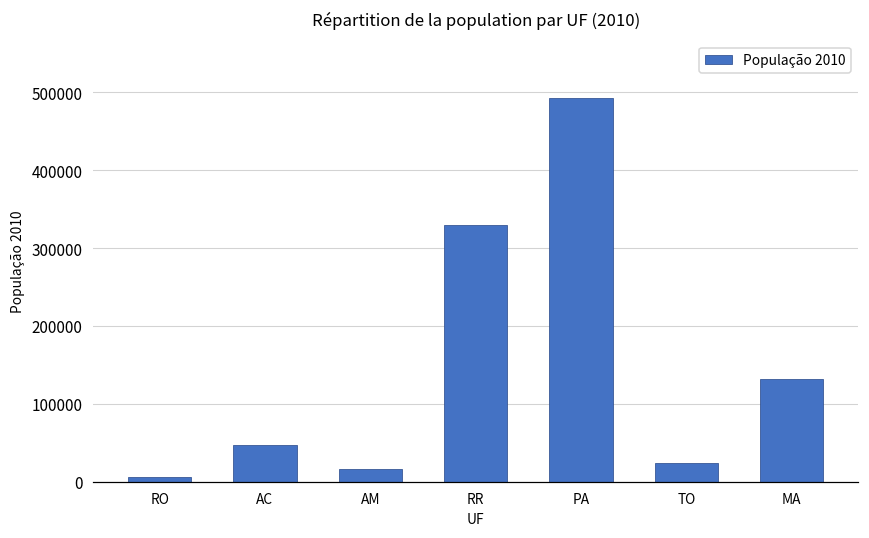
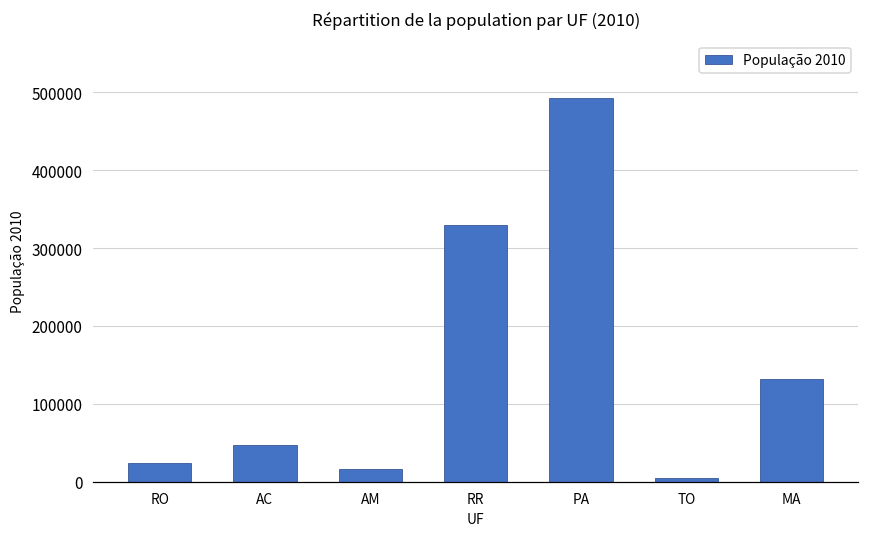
RO: 10000 -> 20000
TO: 20000 -> 0
